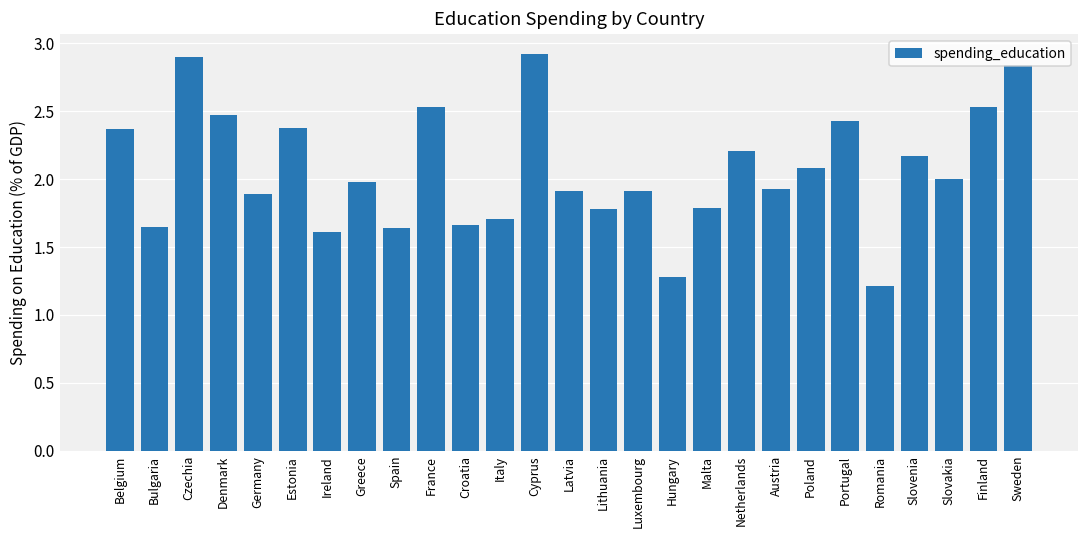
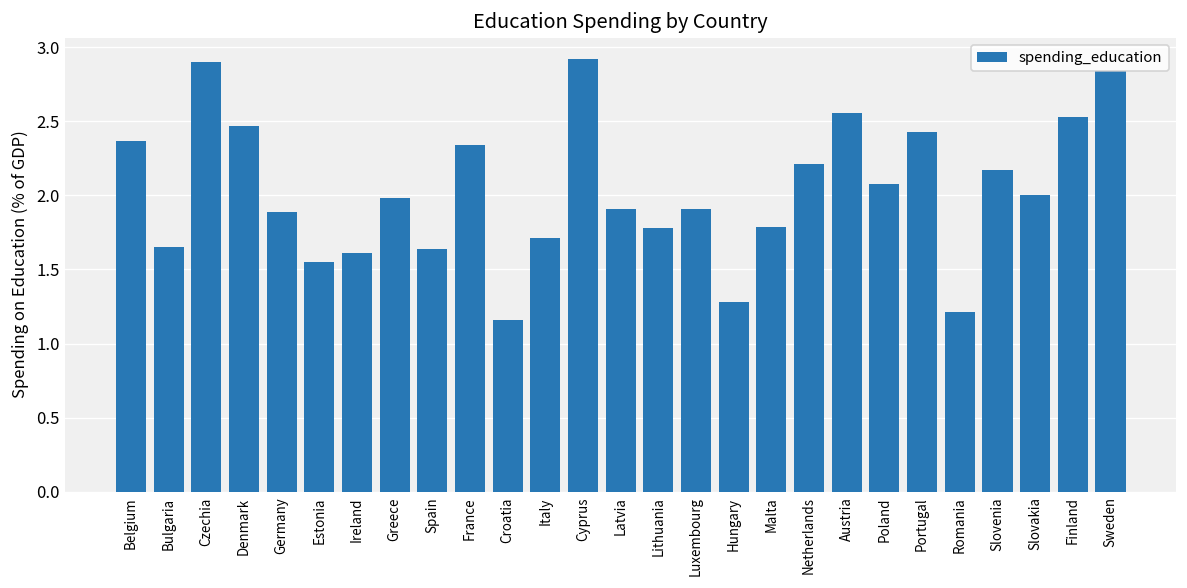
Estonia: 2.38 -> 1.55
France: 2.53 -> 2.34
Croatia: 1.66 -> 1.16
Austria: 1.93 -> 2.56
